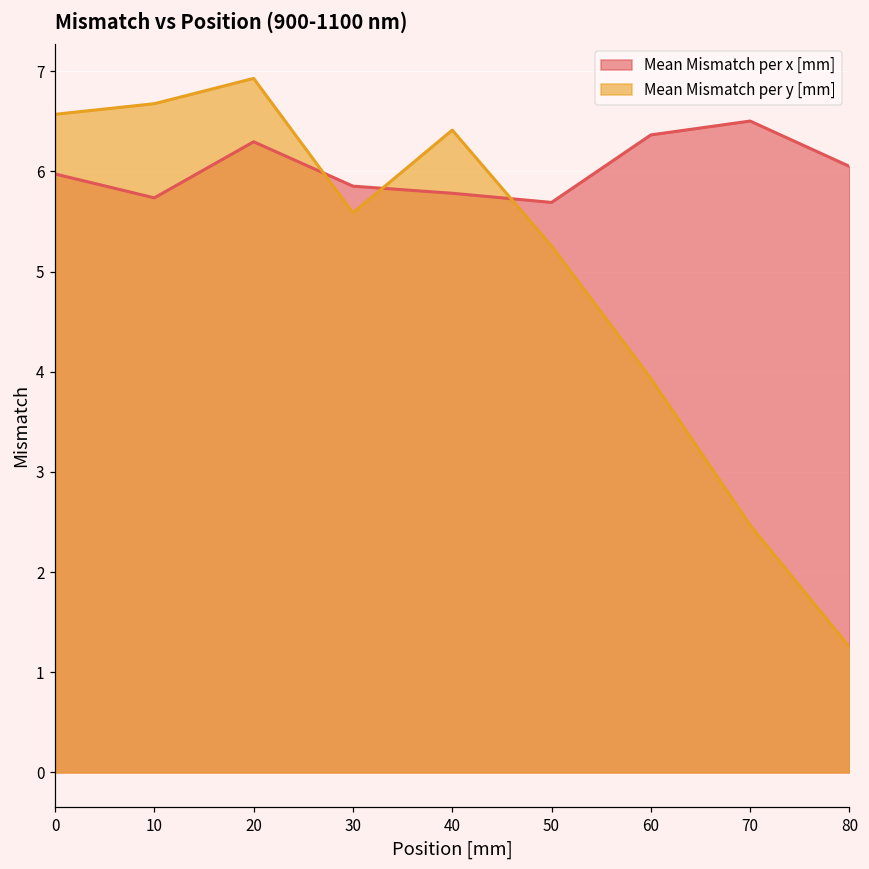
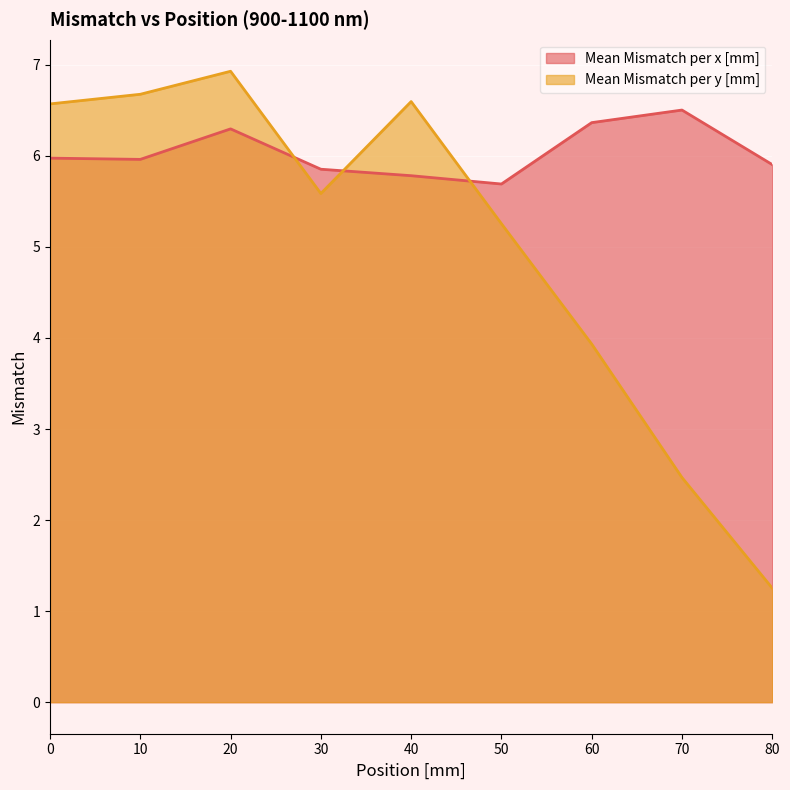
Mean Mismatch per x [mm], 10: 5.7 -> 6.0
Mean Mismatch per y [mm], 40: 6.4 -> 6.6
Mean Mismatch per x [mm], 80: 6.1 -> 5.9
